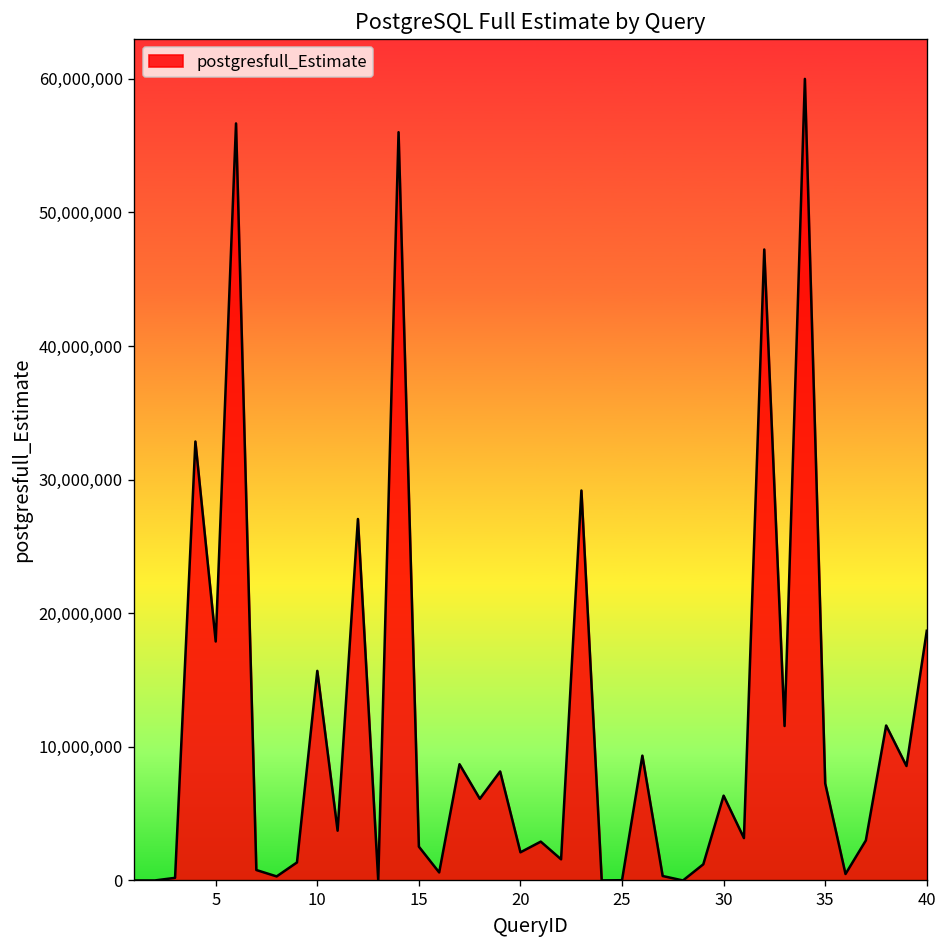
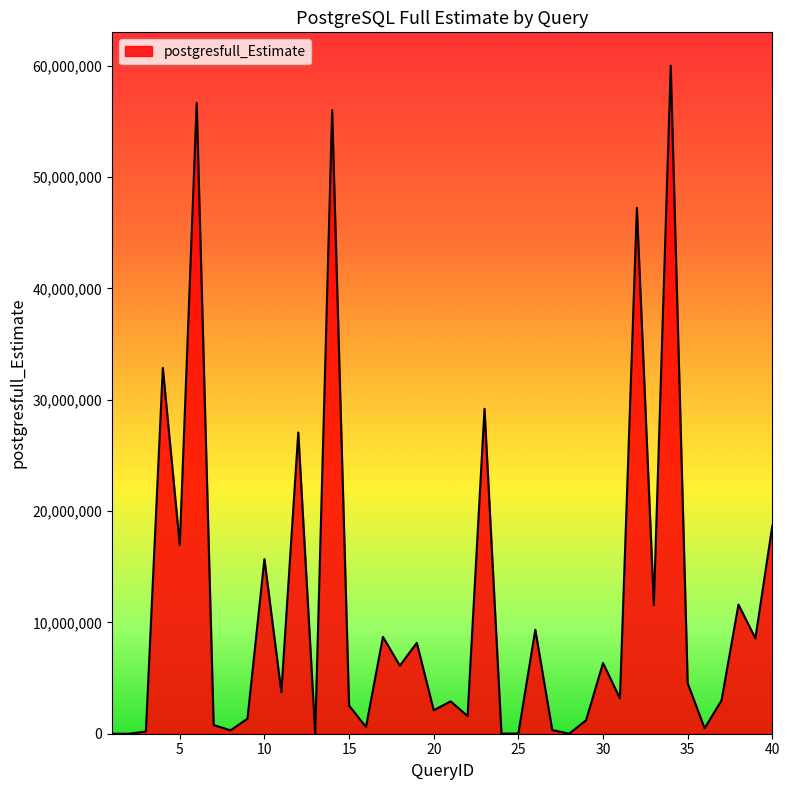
5: 17,900,000 -> 16,900,000
35: 7,300,000 -> 4,500,000
